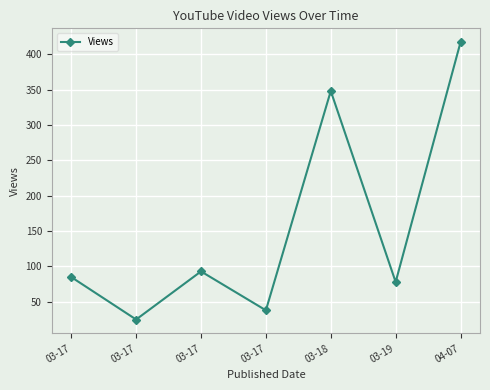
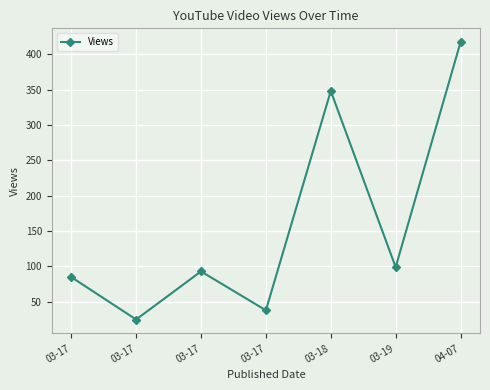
03-19: 80 -> 100
